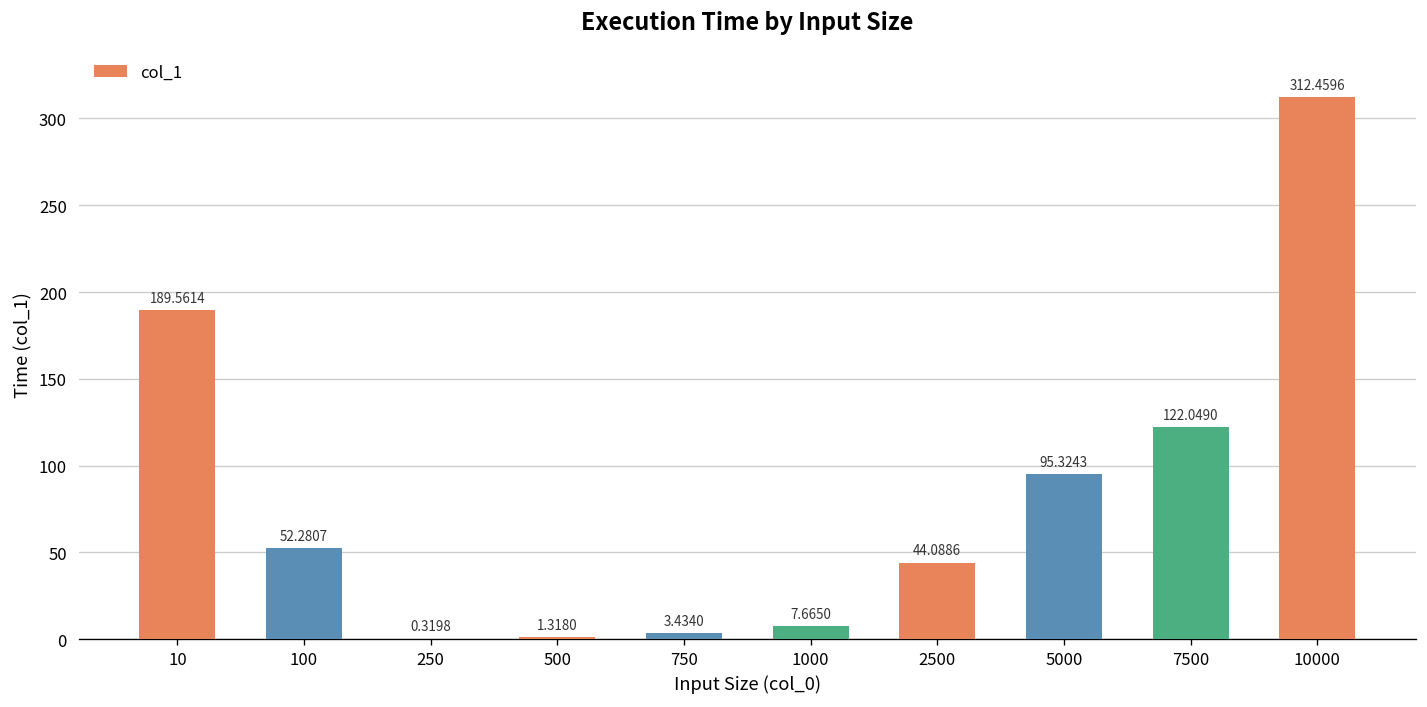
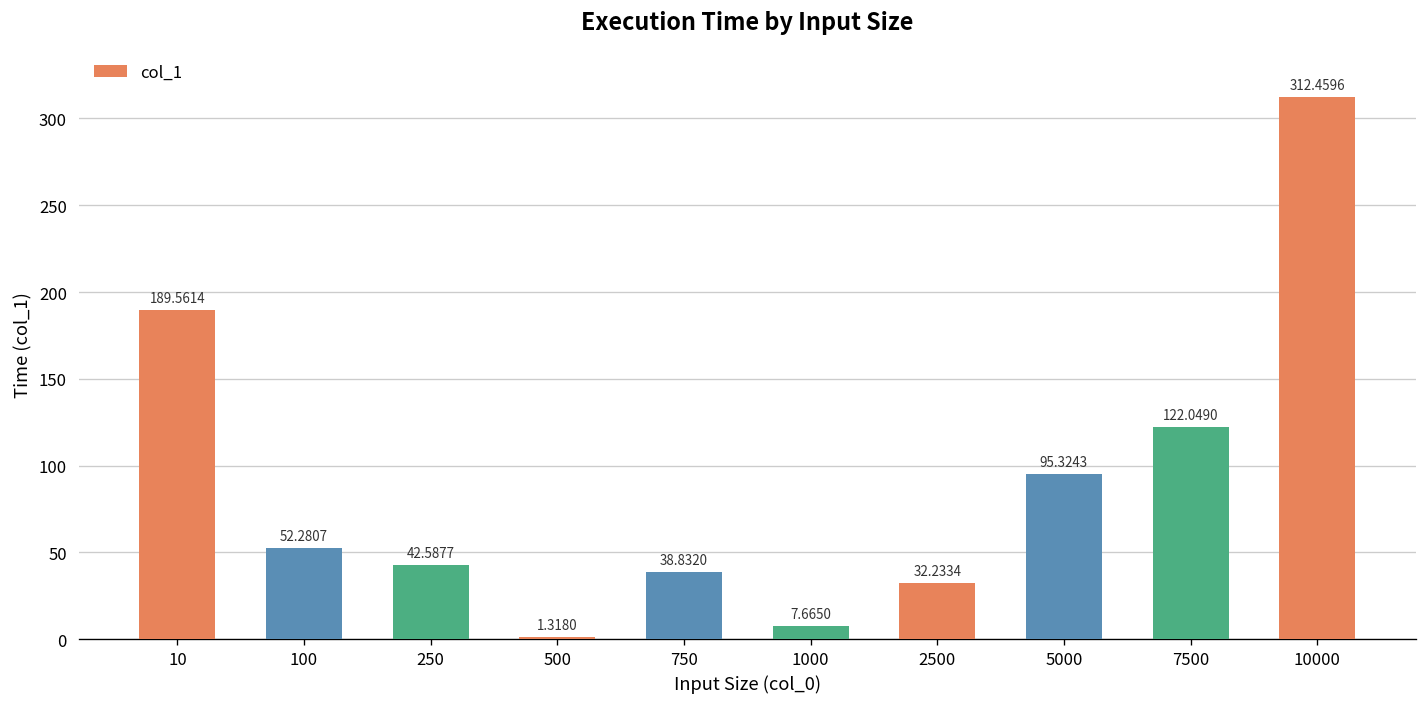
250: 0.3198 -> 42.5877
750: 3.4340 -> 38.8320
2500: 44.0886 -> 32.2334
